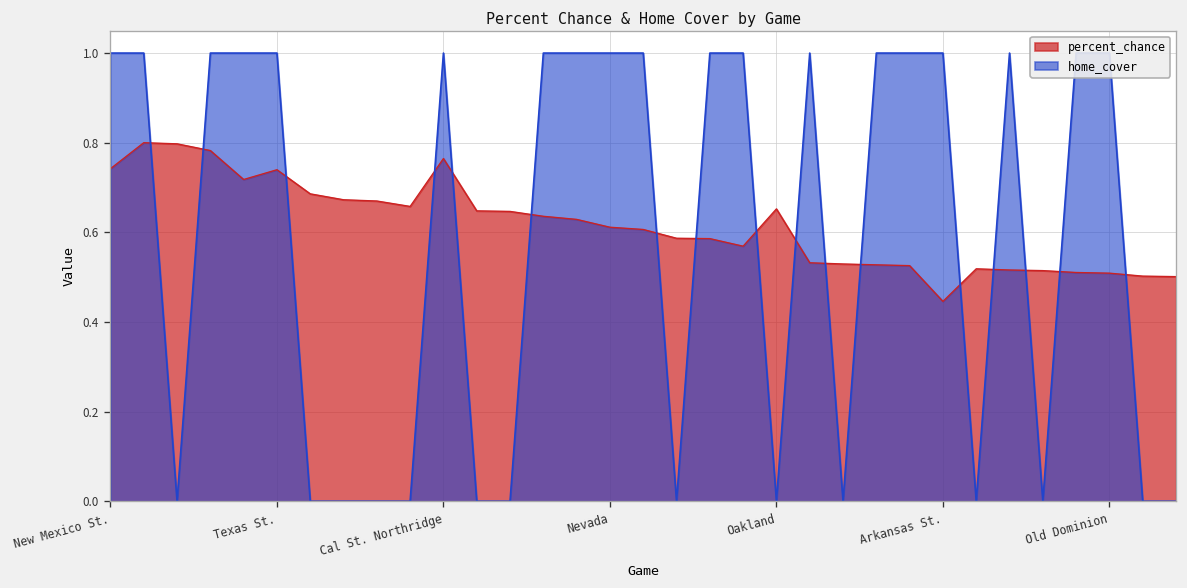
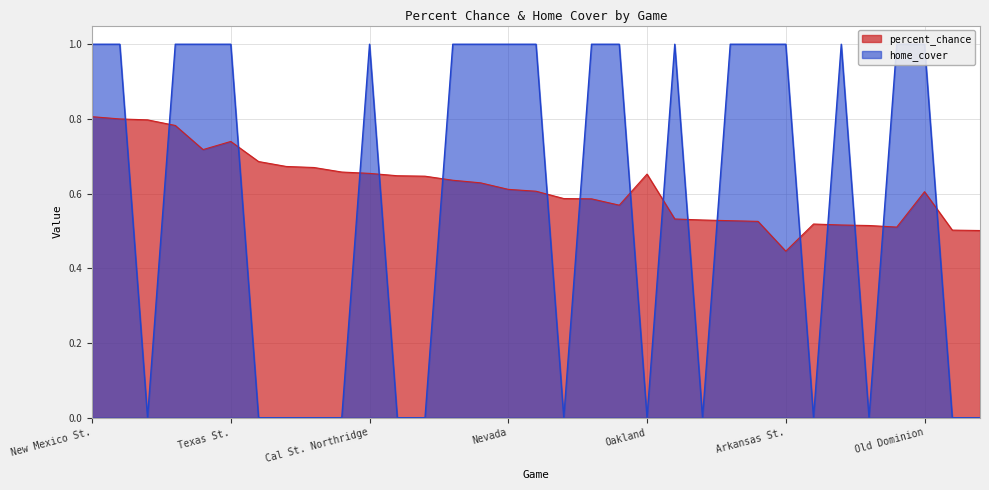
percent_chance, New Mexico St.: 0.74 -> 0.81
percent_chance, Cal St. Northridge: 0.76 -> 0.65
percent_chance, Old Dominion: 0.51 -> 0.61
